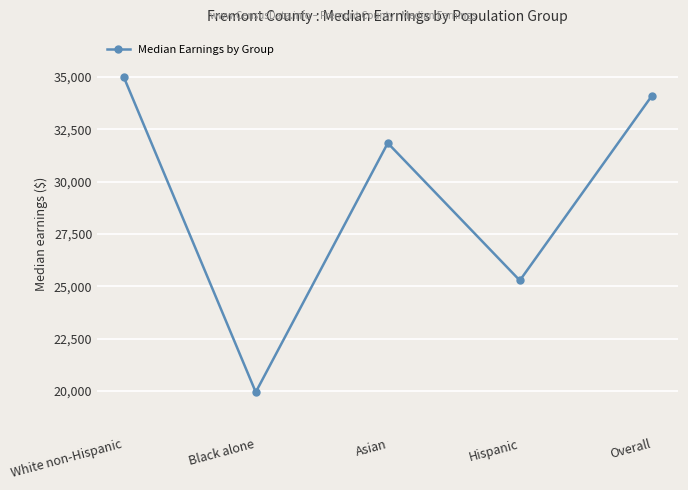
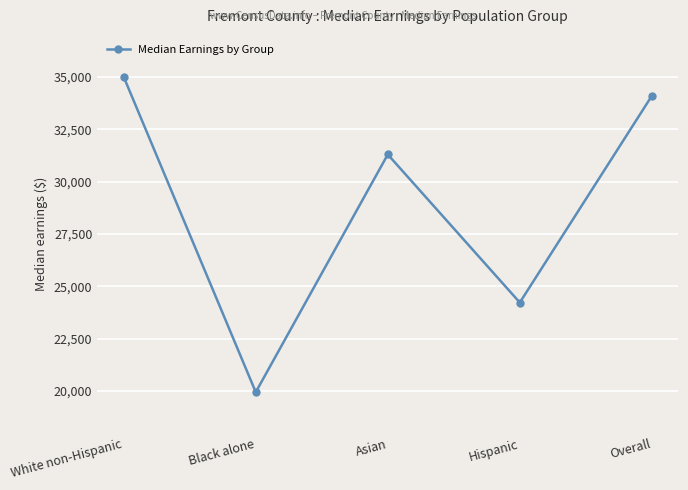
Asian: 31,800 -> 31,300
Hispanic: 25,300 -> 24,200
